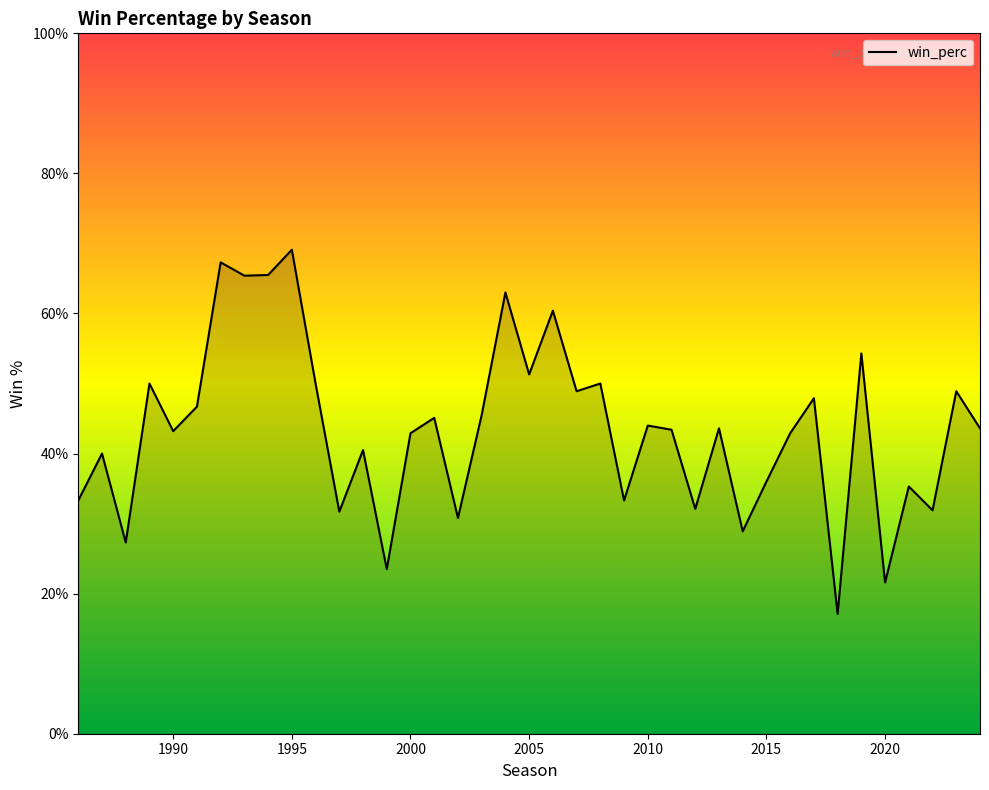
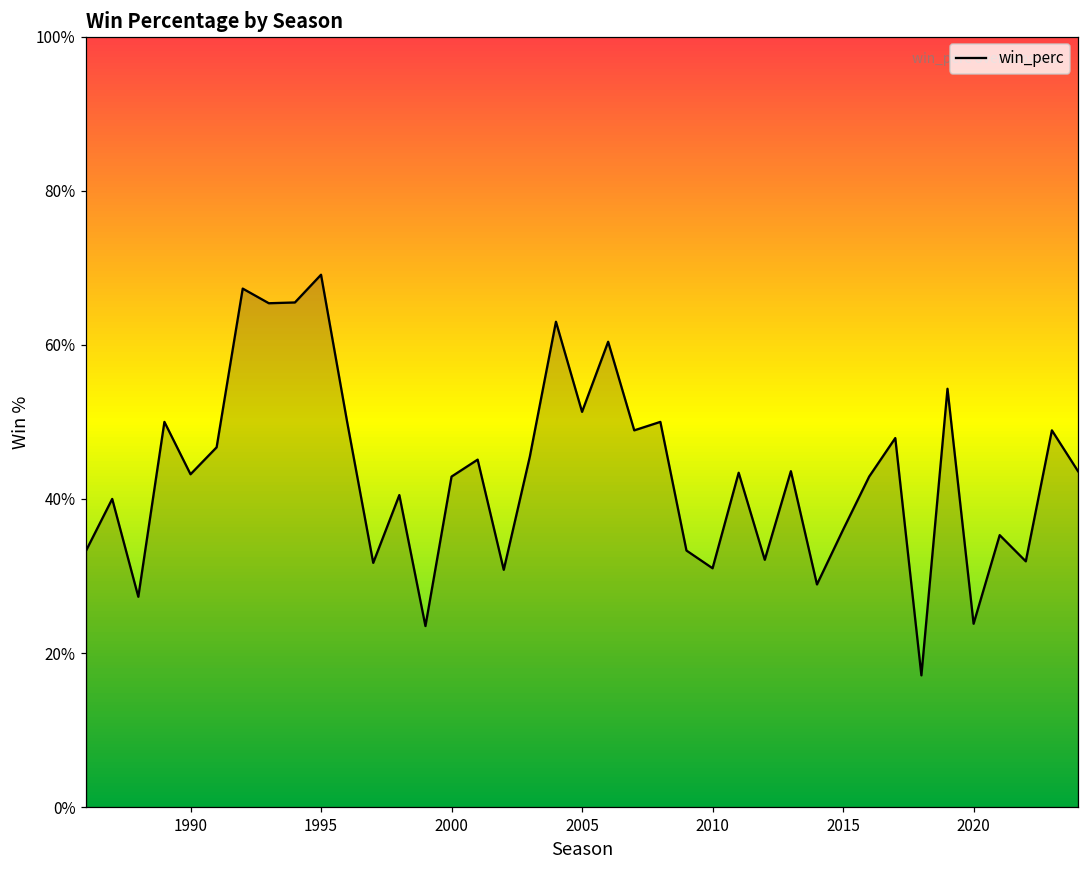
2010: 44% -> 31%
2020: 22% -> 24%
